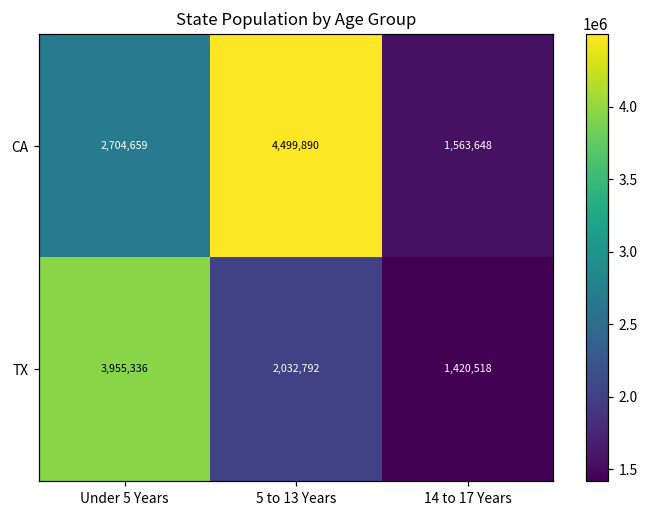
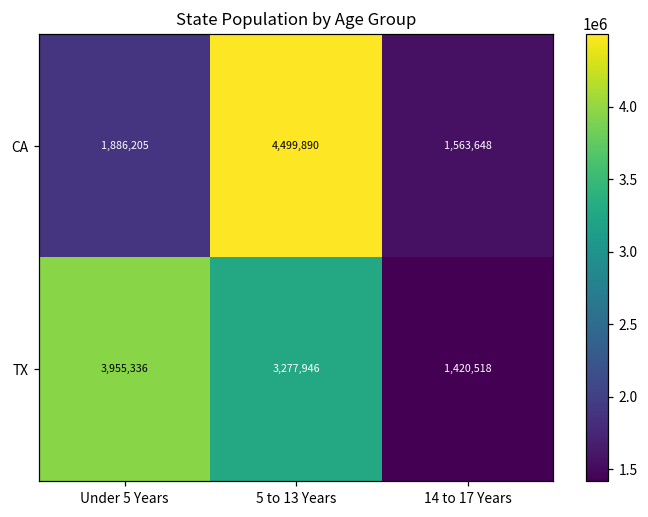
CA, Under 5 Years: 2,704,659 -> 1,886,205
TX, 5 to 13 Years: 2,032,792 -> 3,277,946
